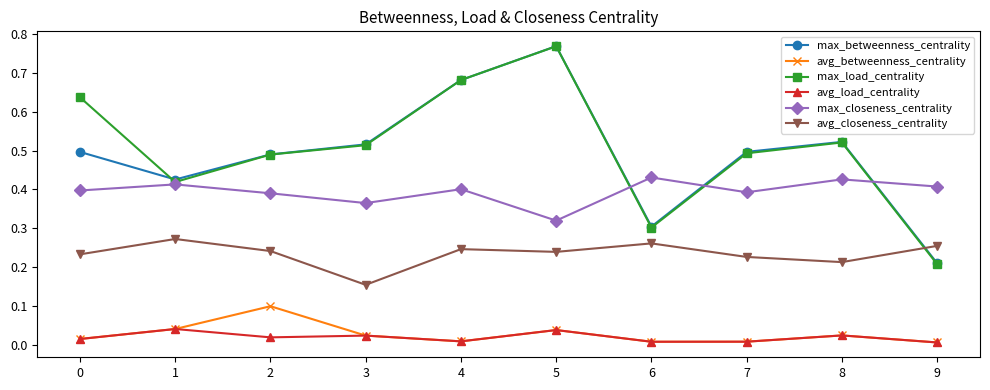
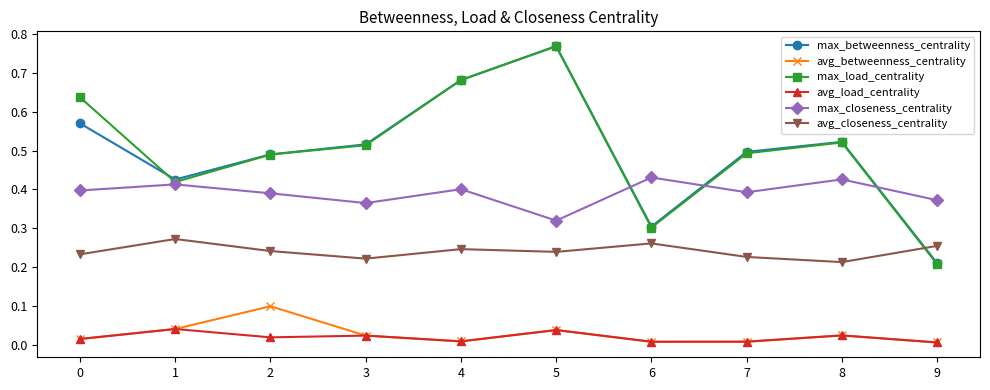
max_betweenness_centrality, 0: 0.50 -> 0.57
avg_closeness_centrality, 3: 0.15 -> 0.22
max_closeness_centrality, 9: 0.41 -> 0.37
